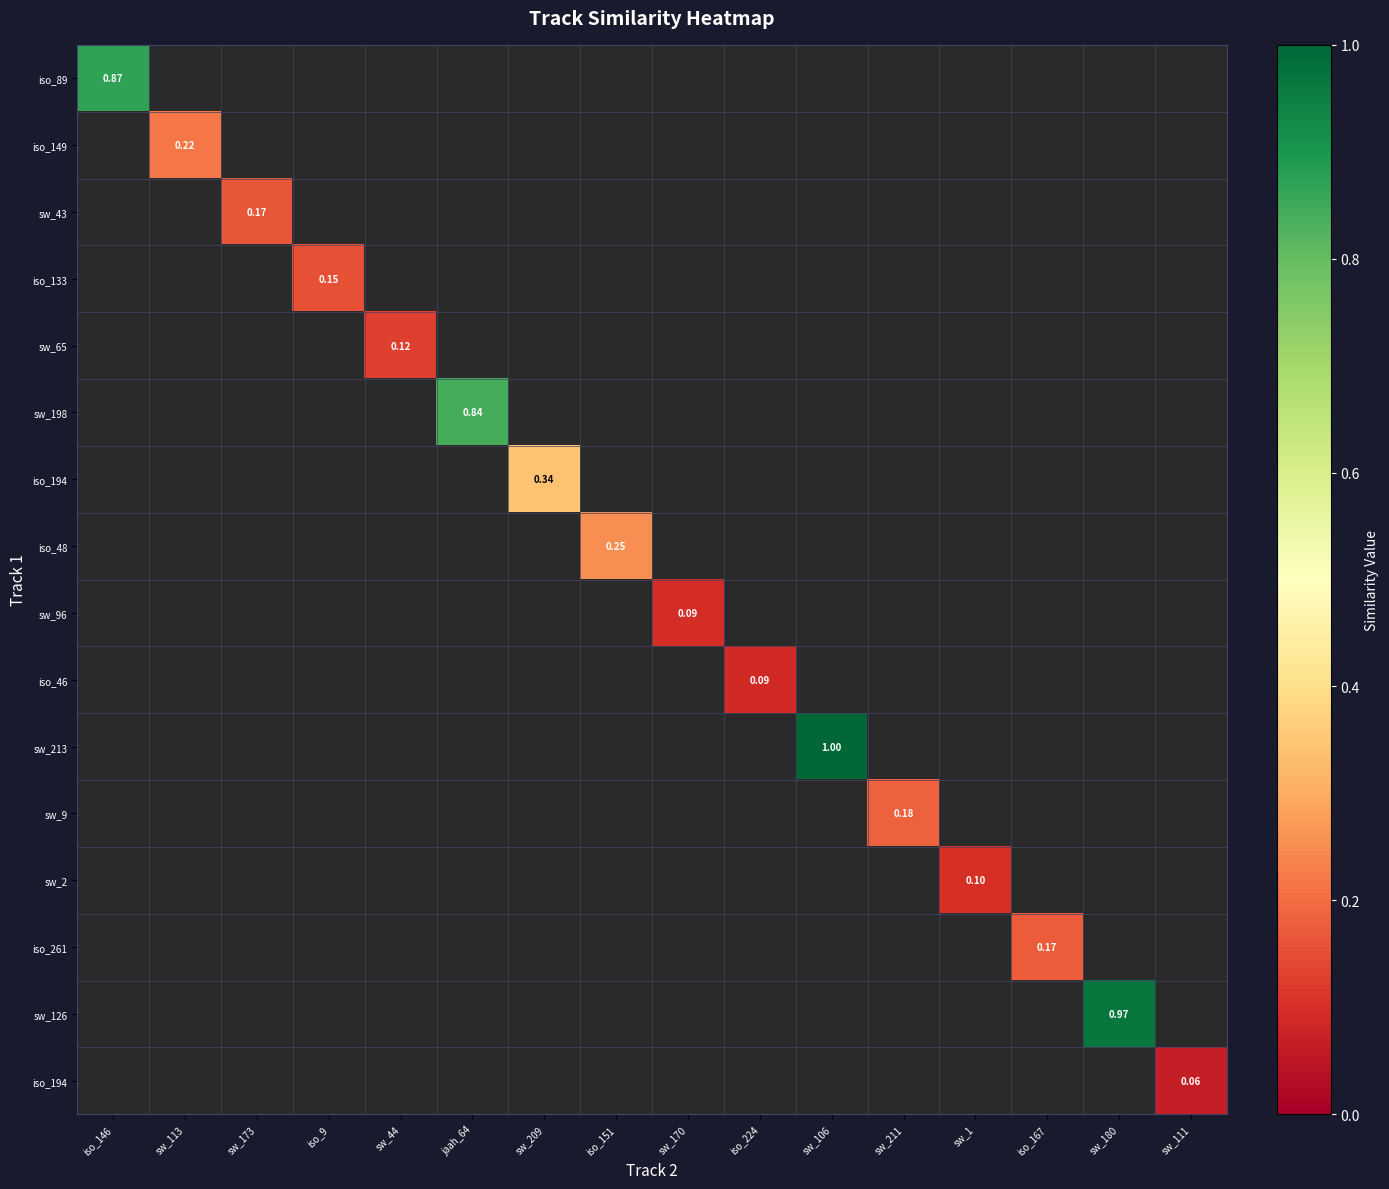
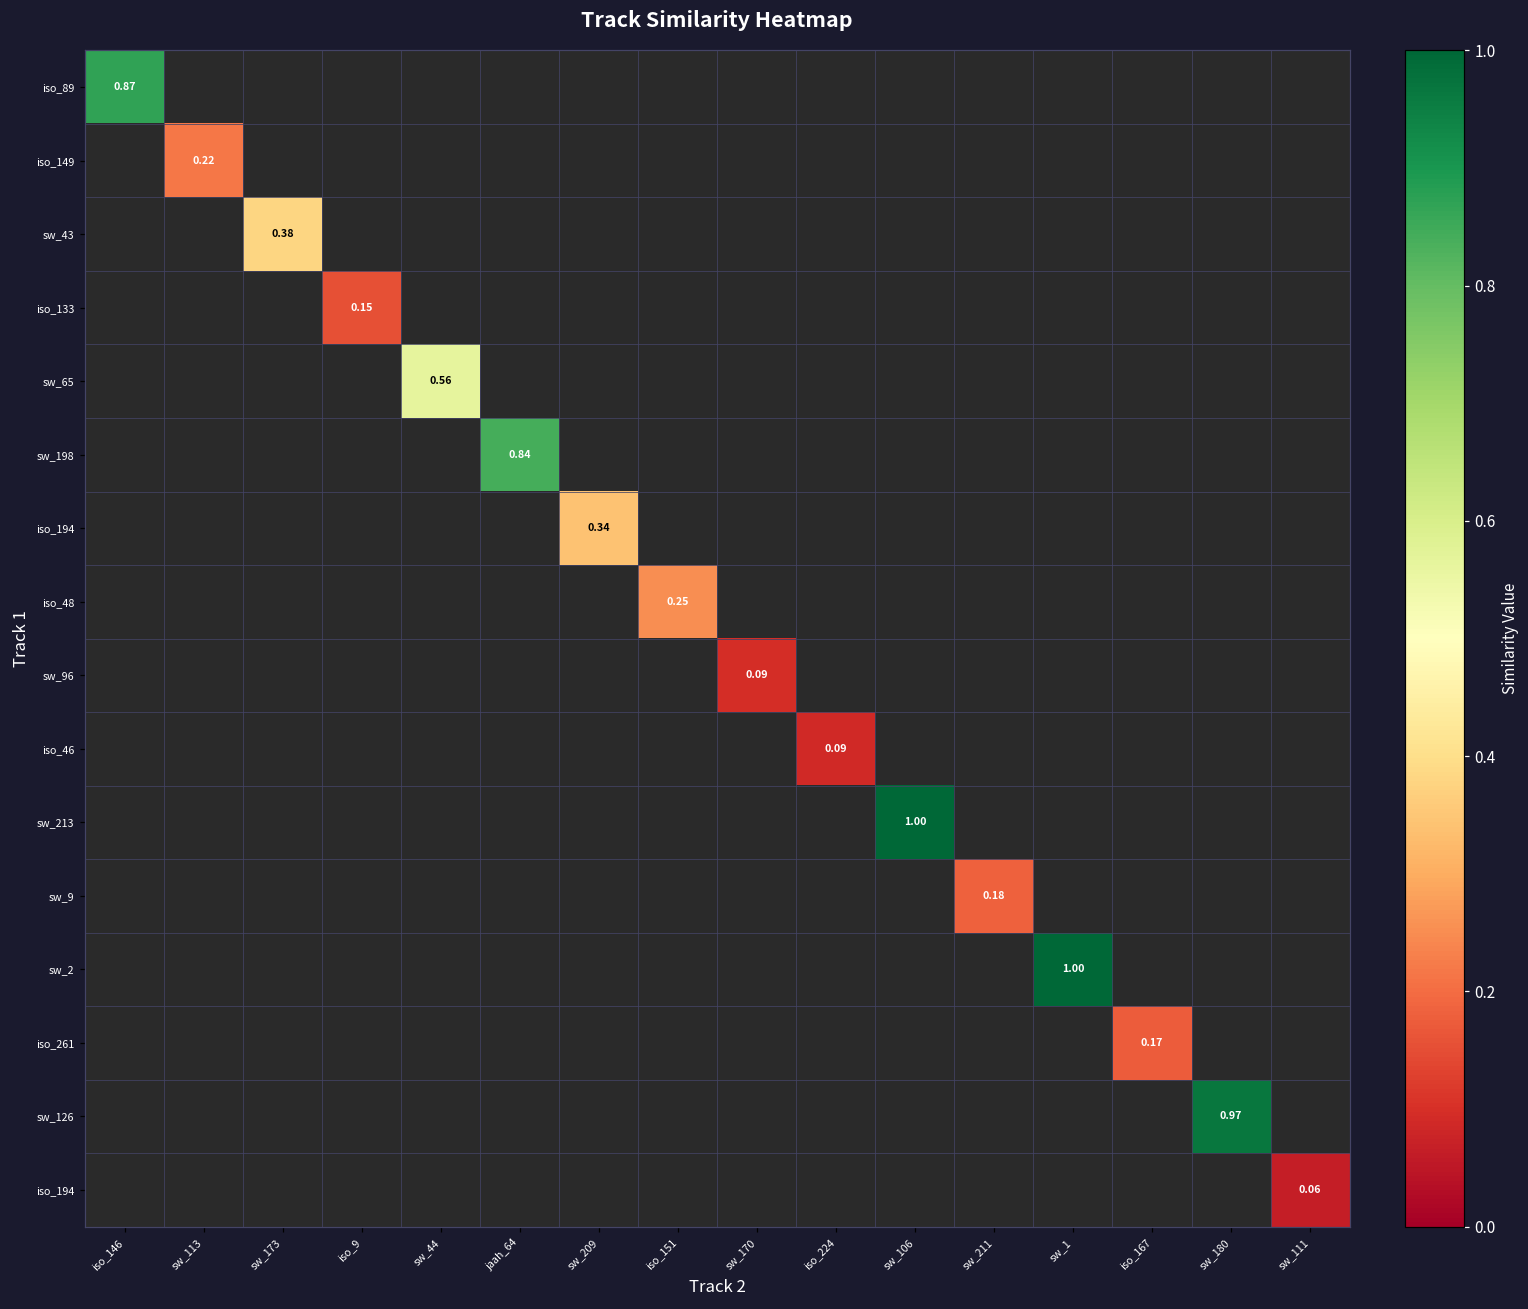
sw_43, sw_173: 0.17 -> 0.38
sw_65, sw_44: 0.12 -> 0.56
sw_2, sw_1: 0.10 -> 1.00
